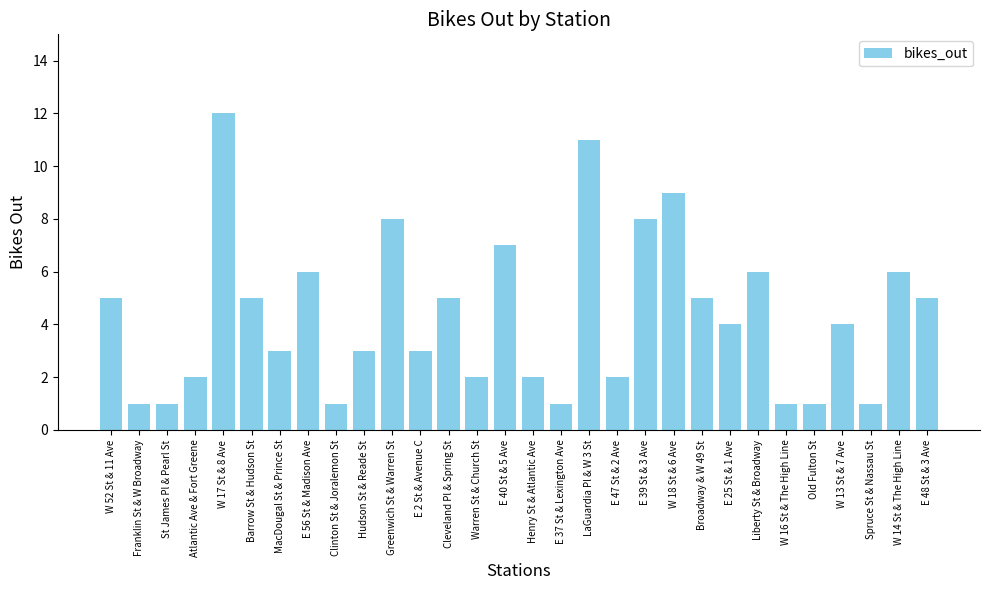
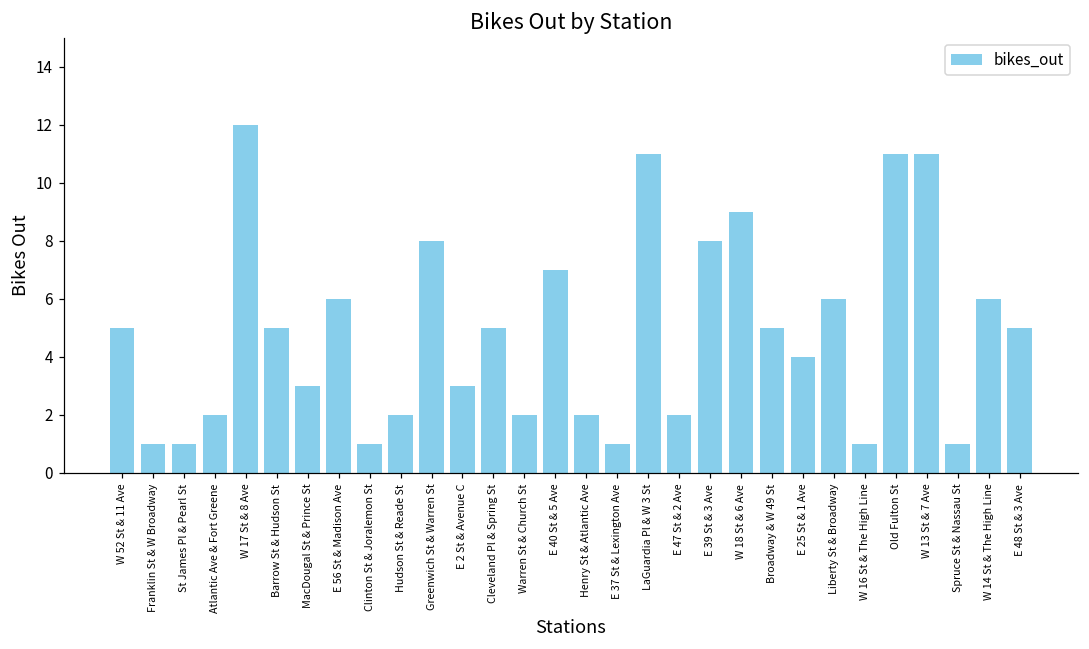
Hudson St & Reade St: 3 -> 2
Old Fulton St: 1 -> 11
W 13 St & 7 Ave: 4 -> 11
